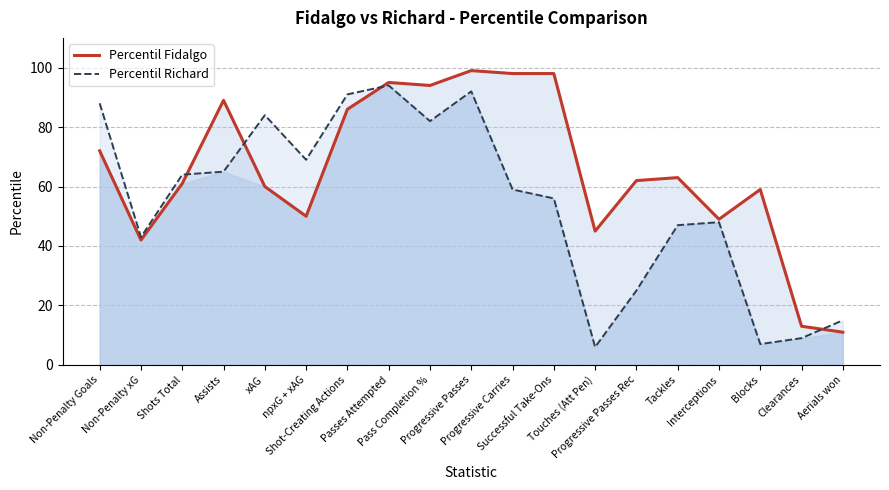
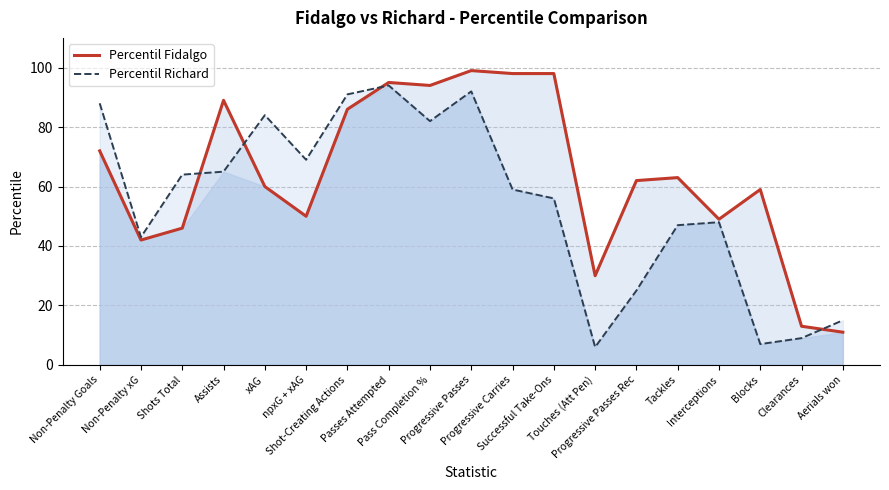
Percentil Fidalgo, Shots Total: 61 -> 46
Percentil Fidalgo, Touches (Att Pen): 45 -> 30
